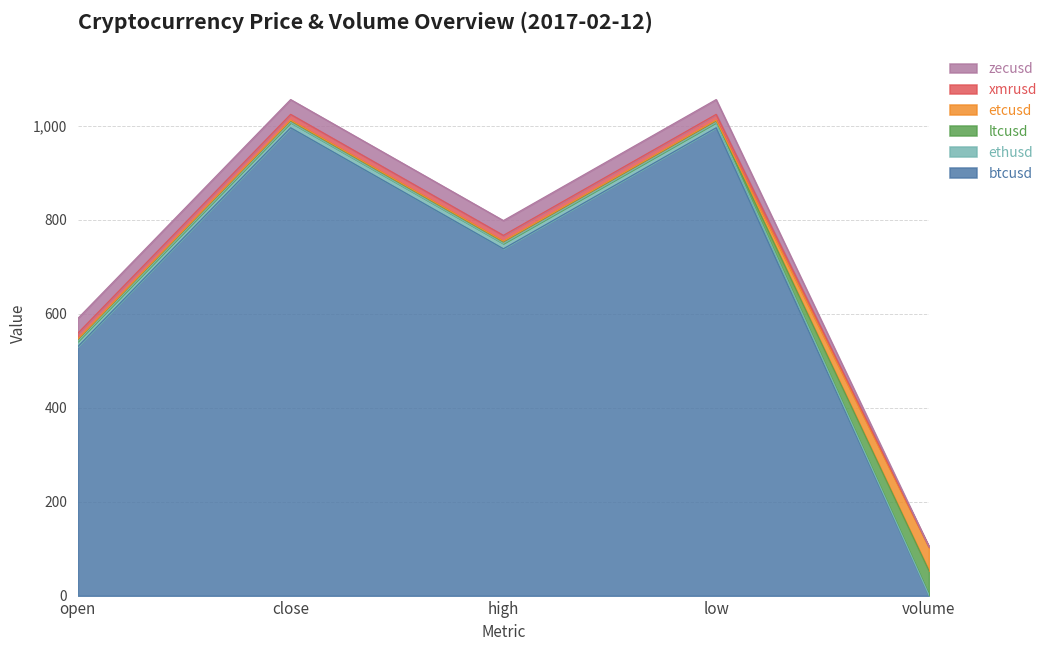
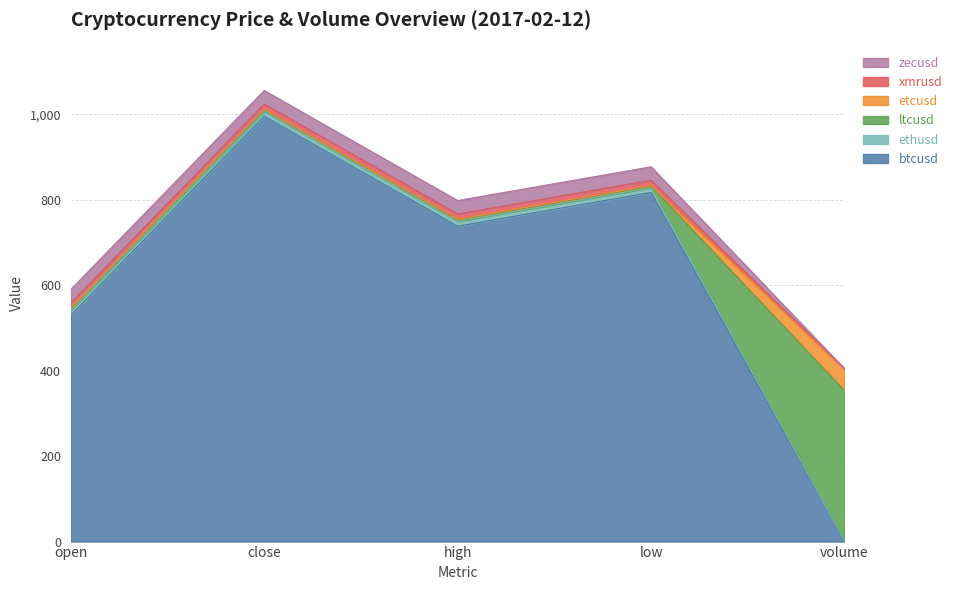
btcusd, low: 1,000 -> 820
ltcusd, volume: 50 -> 350
